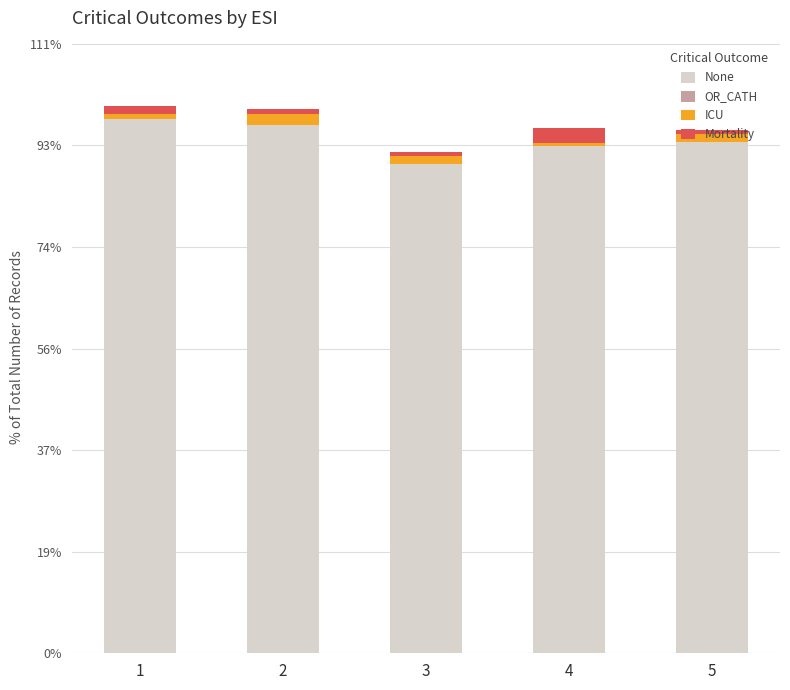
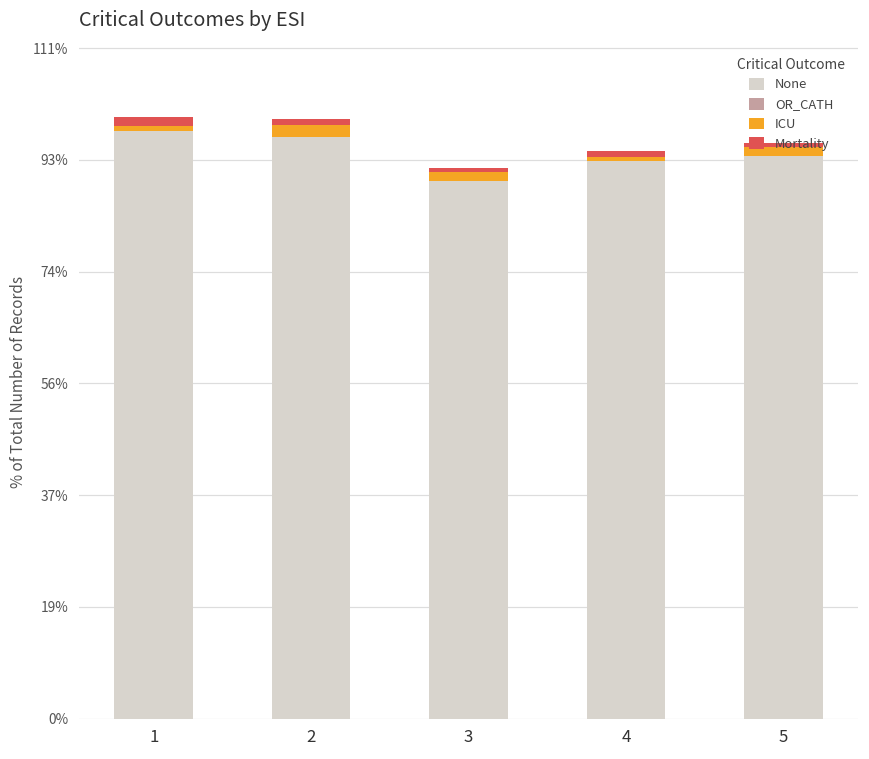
Mortality, 4: 3% -> 1%
